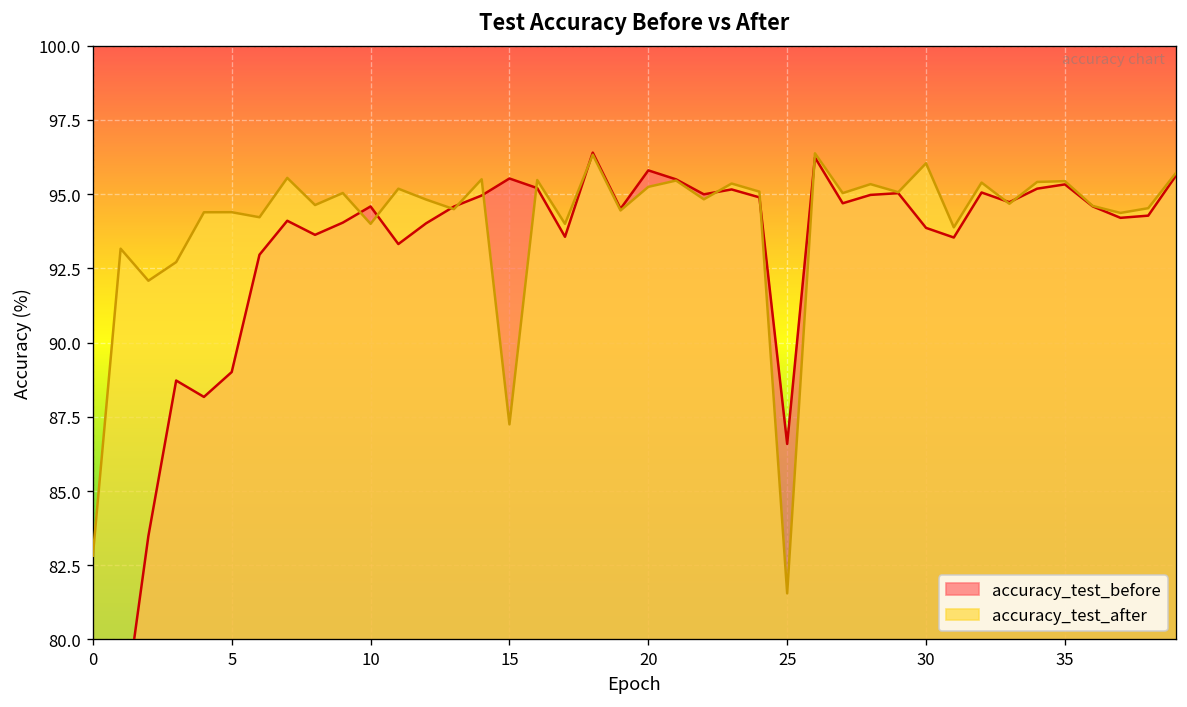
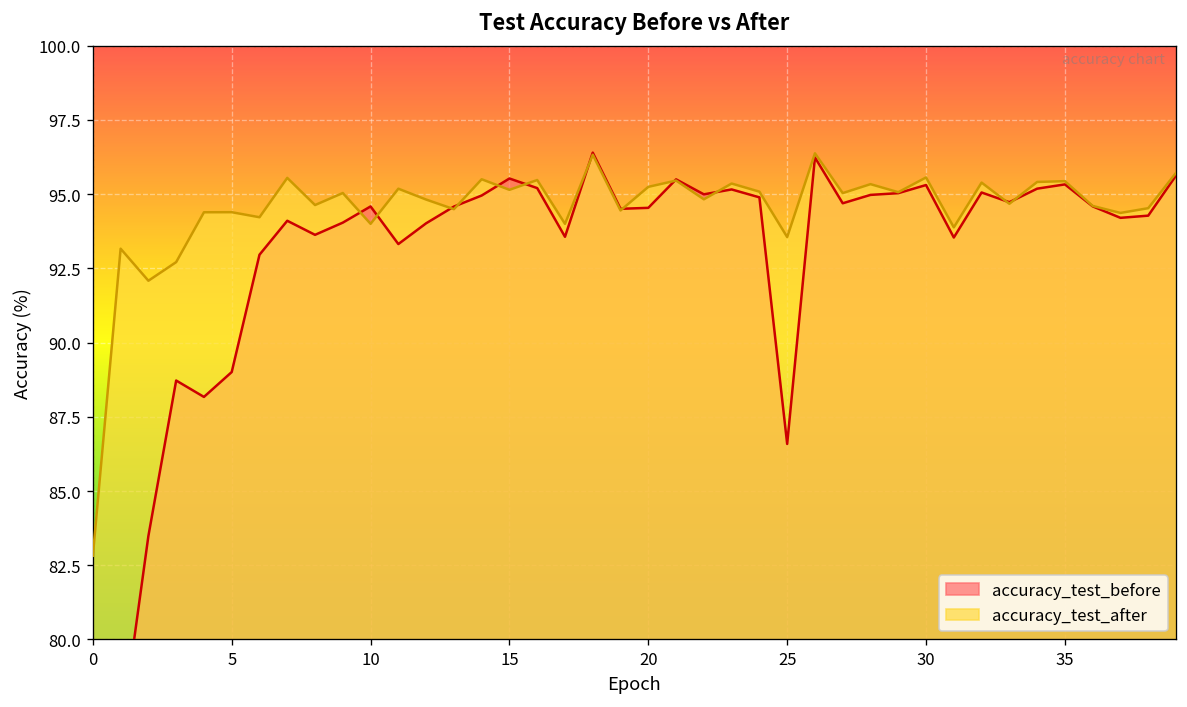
accuracy_test_after, 15: 87.2 -> 95.1
accuracy_test_before, 20: 95.8 -> 94.5
accuracy_test_after, 25: 81.6 -> 93.6
accuracy_test_before, 30: 93.9 -> 95.3
accuracy_test_after, 30: 96.0 -> 95.6
